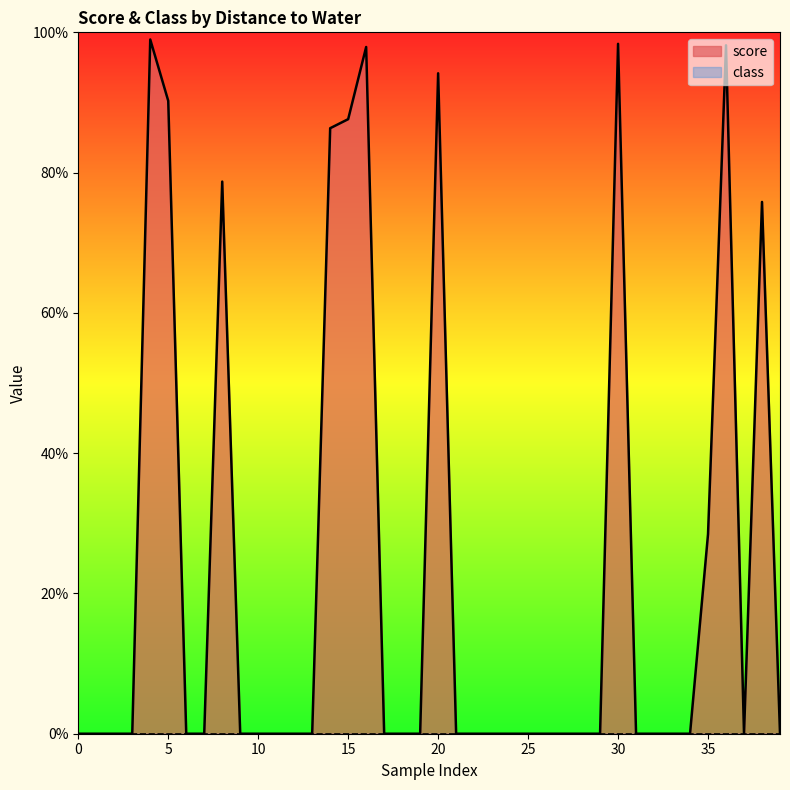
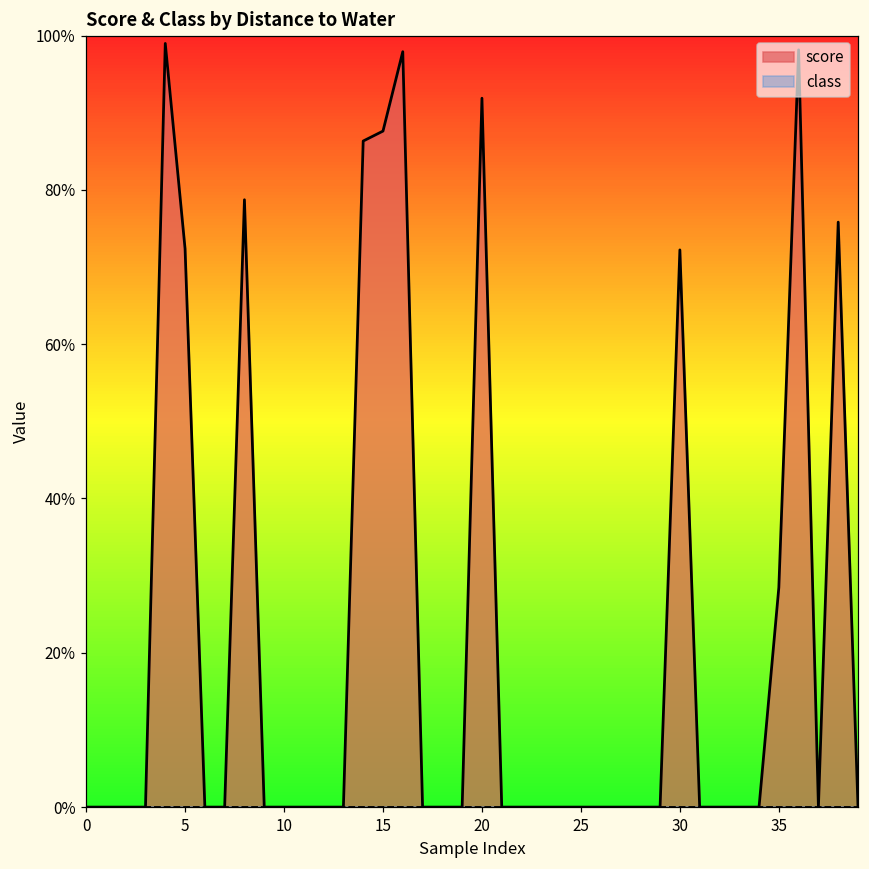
score, 5: 90% -> 72%
score, 20: 94% -> 92%
score, 30: 98% -> 72%
